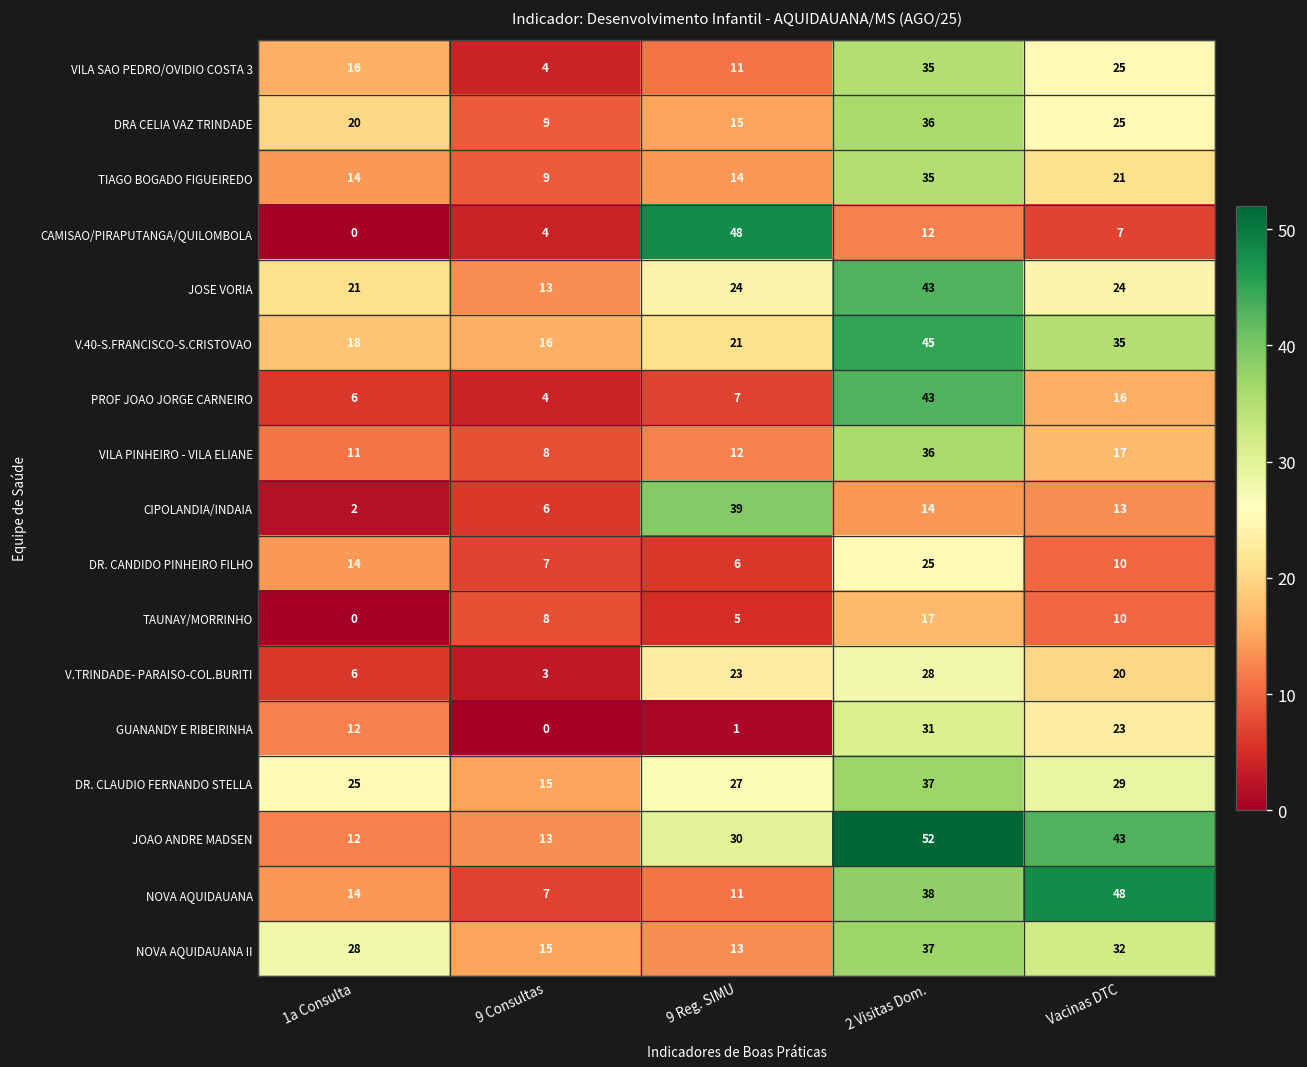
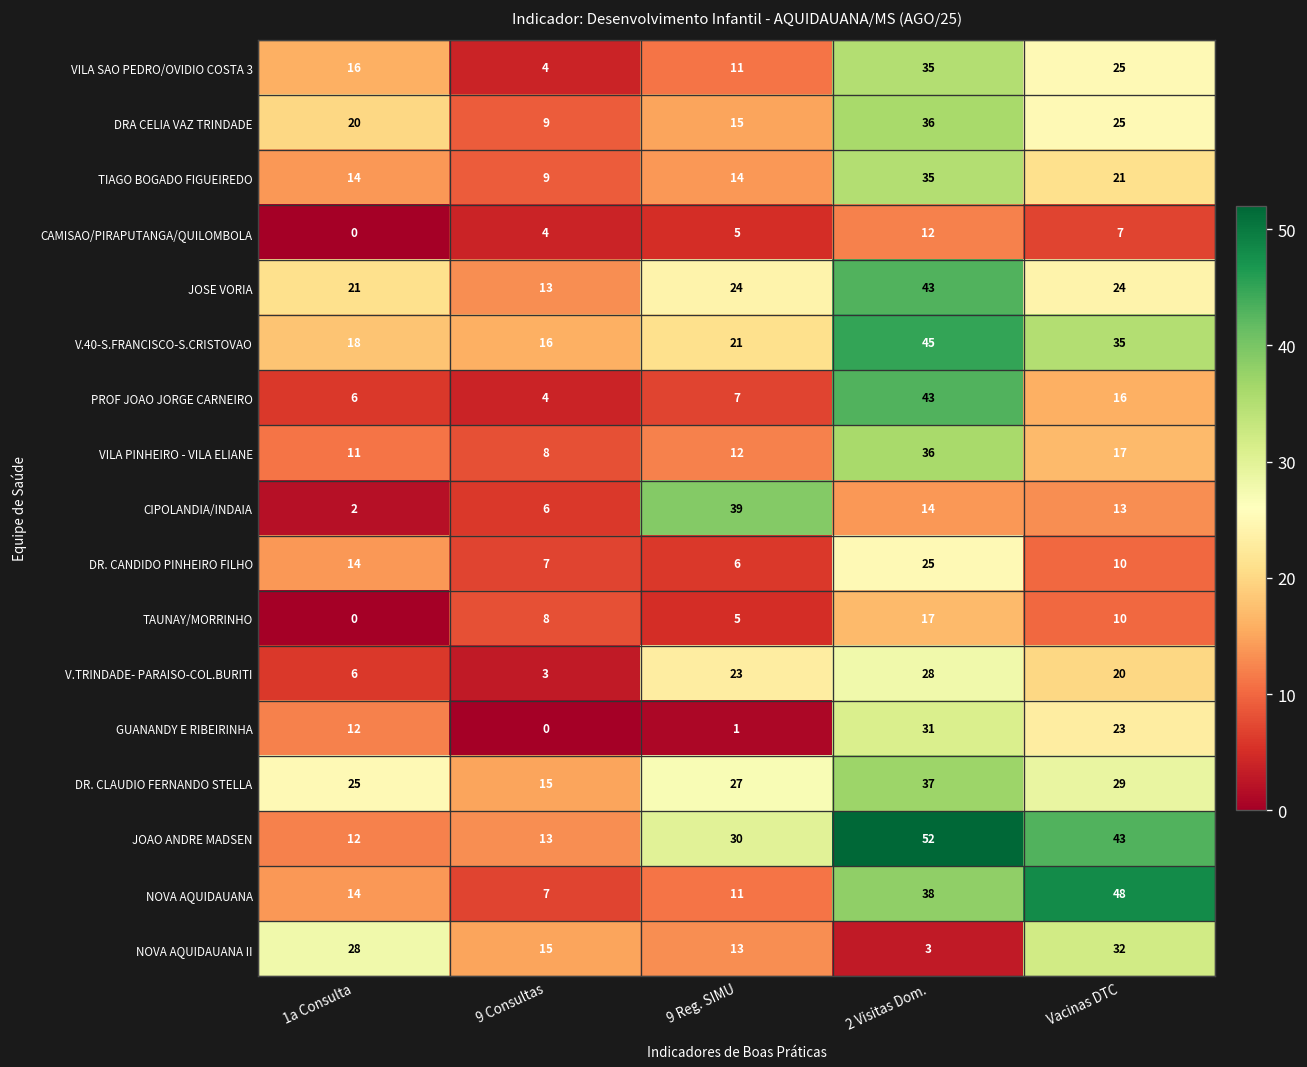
CAMISAO/PIRAPUTANGA/QUILOMBOLA, 9 Reg. SIMU: 48 -> 5
NOVA AQUIDAUANA II, 2 Visitas Dom.: 37 -> 3
